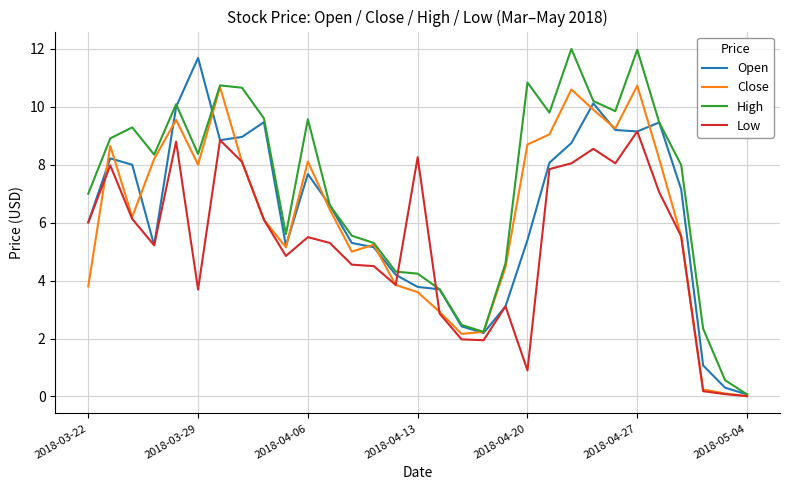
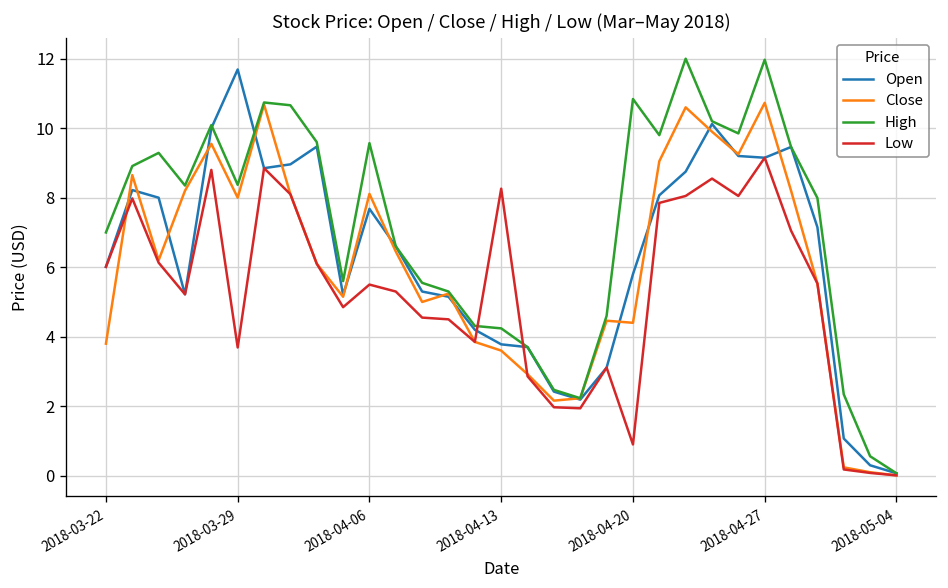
Open, 2018-04-20: 5.4 -> 5.8
Close, 2018-04-20: 8.7 -> 4.4
